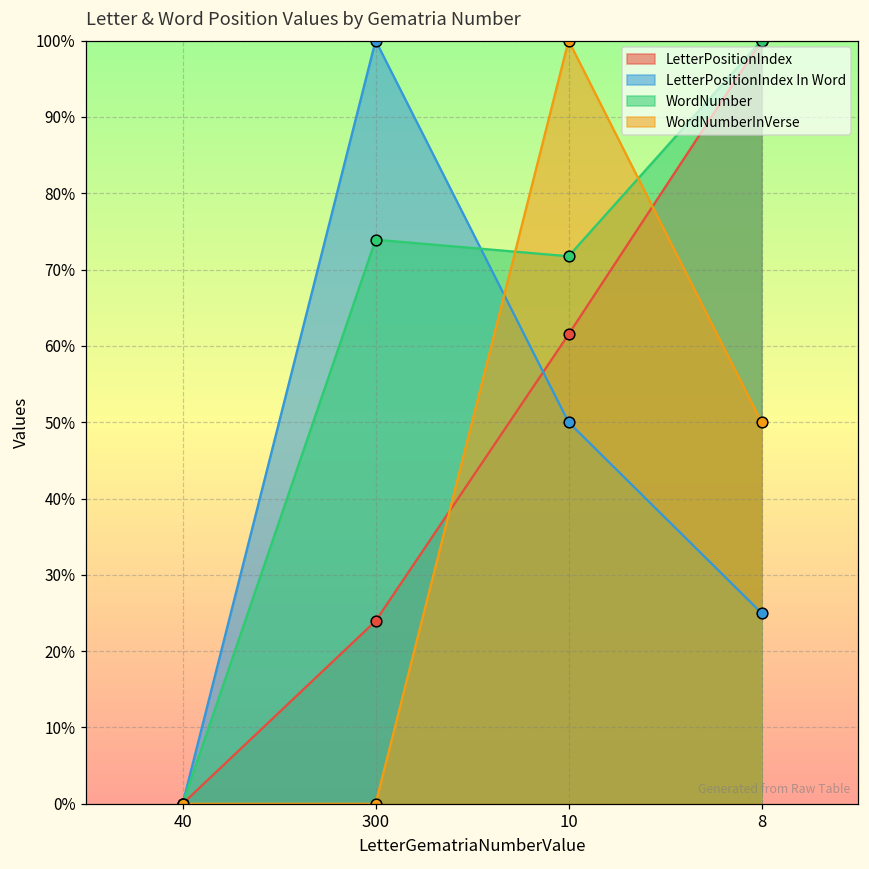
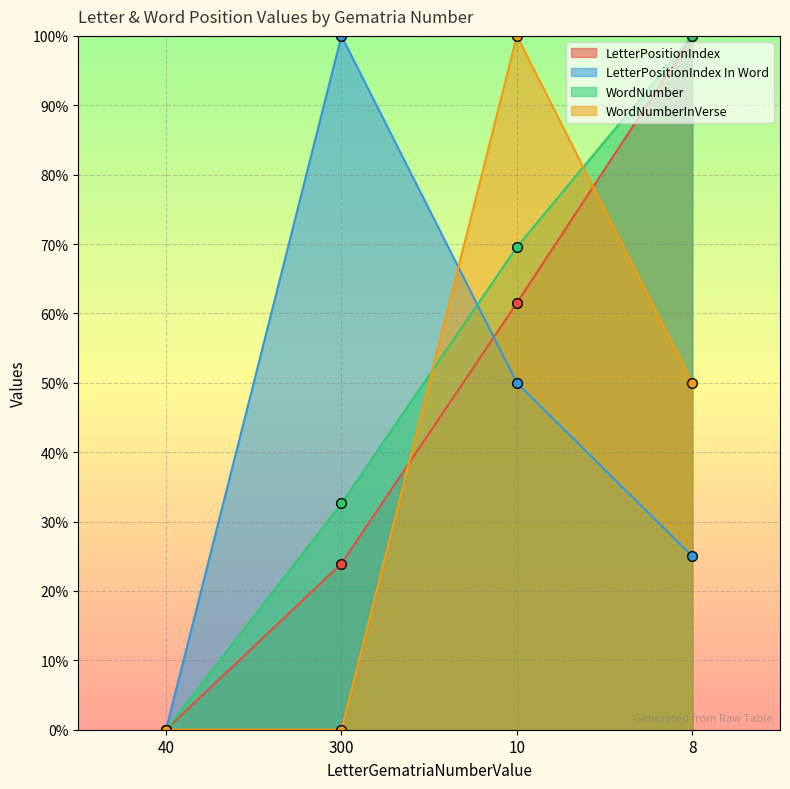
WordNumber, 300: 74% -> 33%
WordNumber, 10: 72% -> 70%
